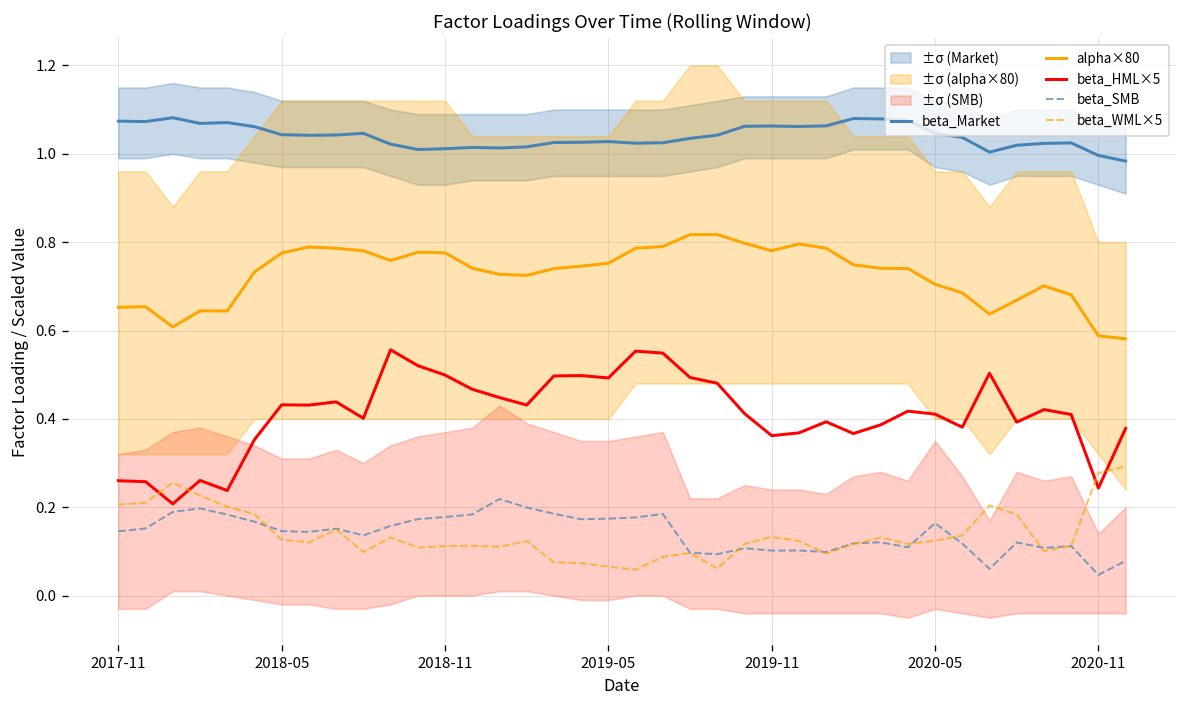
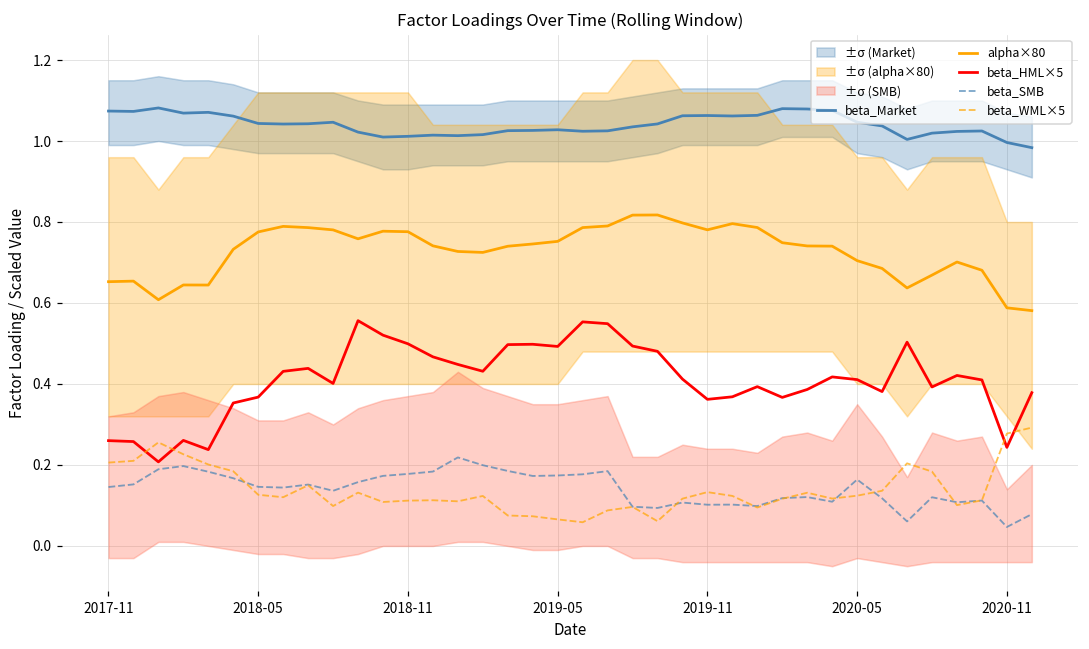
beta_HML×5, 2018-05: 0.43 -> 0.37
